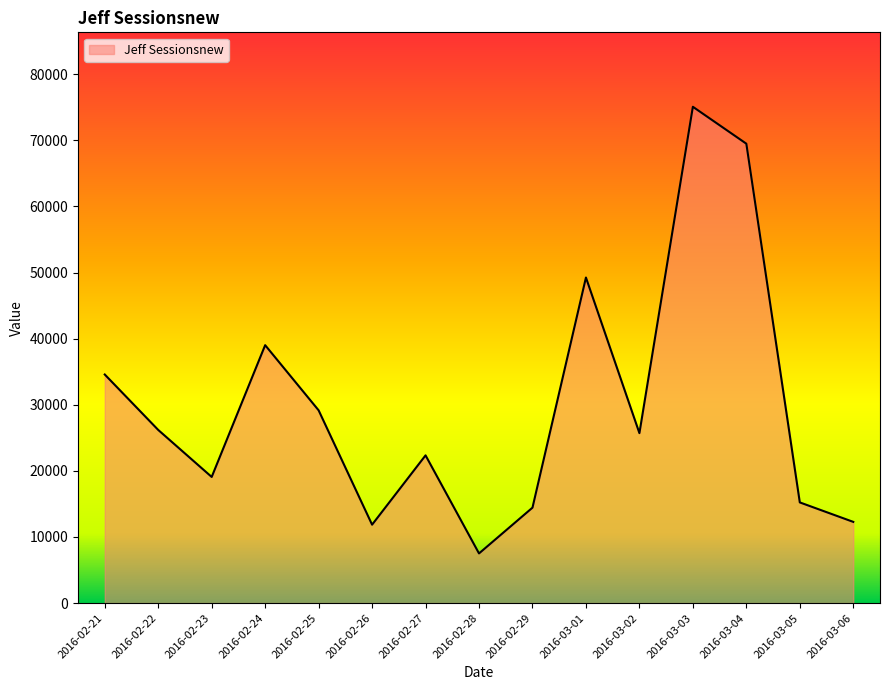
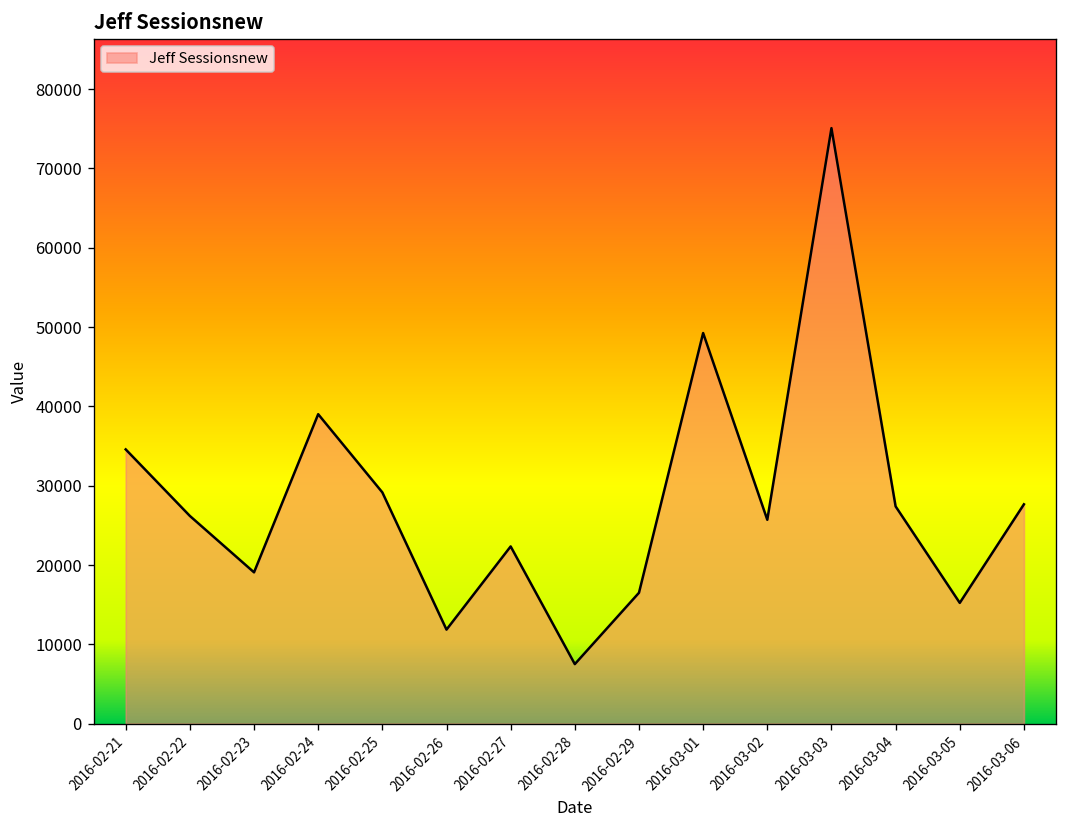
2016-02-29: 14000 -> 17000
2016-03-04: 69000 -> 27000
2016-03-06: 12000 -> 28000
